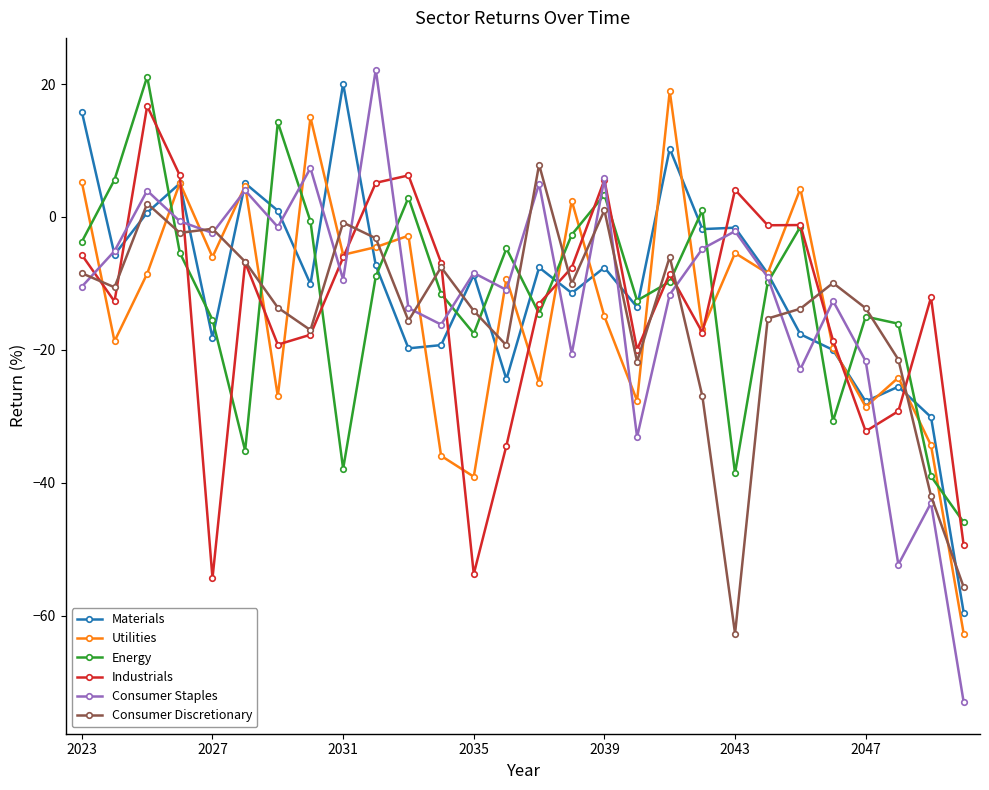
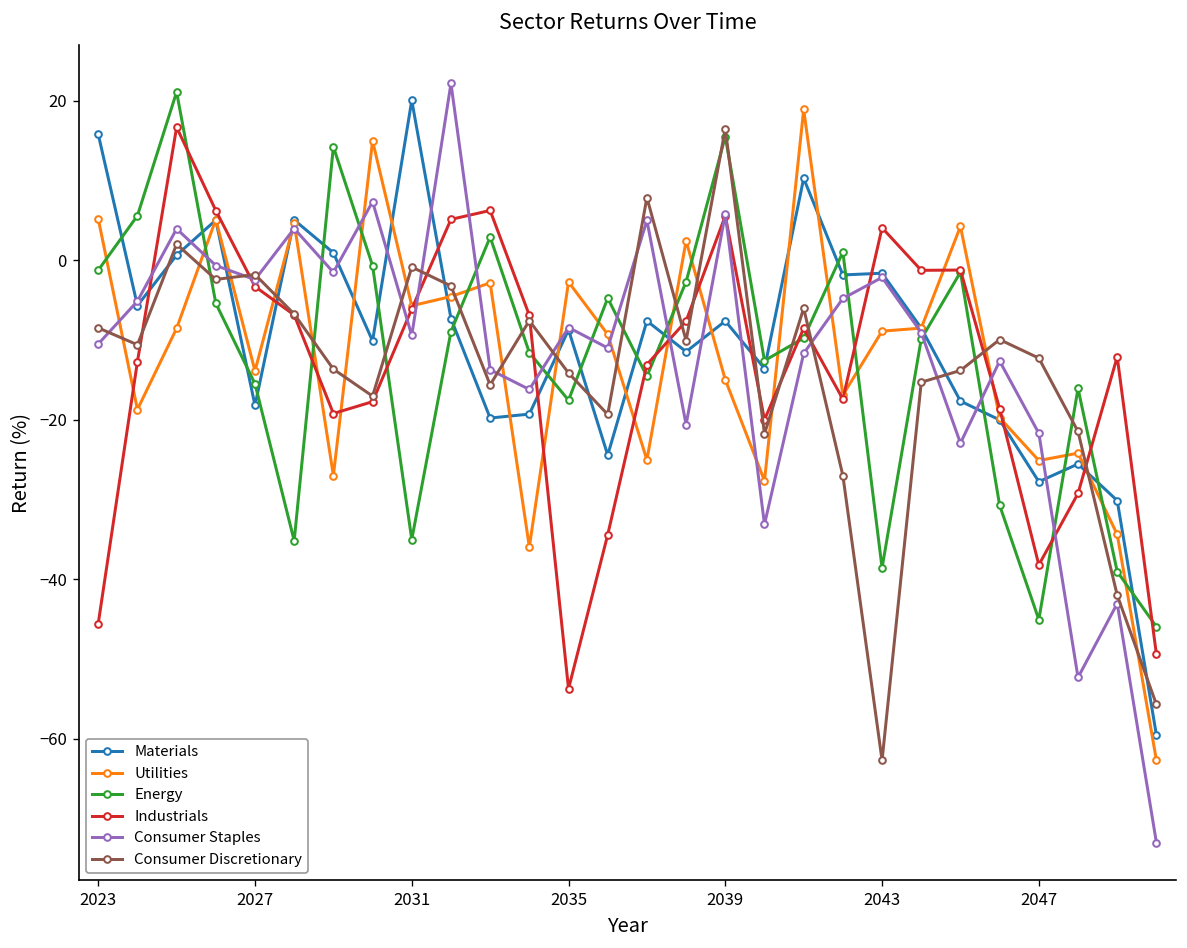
Energy, 2023: -4 -> -1
Industrials, 2023: -6 -> -46
Utilities, 2027: -6 -> -14
Industrials, 2027: -54 -> -3
Energy, 2031: -38 -> -35
Utilities, 2035: -39 -> -3
Energy, 2039: 3 -> 16
Consumer Discretionary, 2039: 1 -> 16
Utilities, 2043: -5 -> -9
Utilities, 2047: -29 -> -25
Energy, 2047: -15 -> -45
Industrials, 2047: -32 -> -38
Consumer Discretionary, 2047: -14 -> -12
